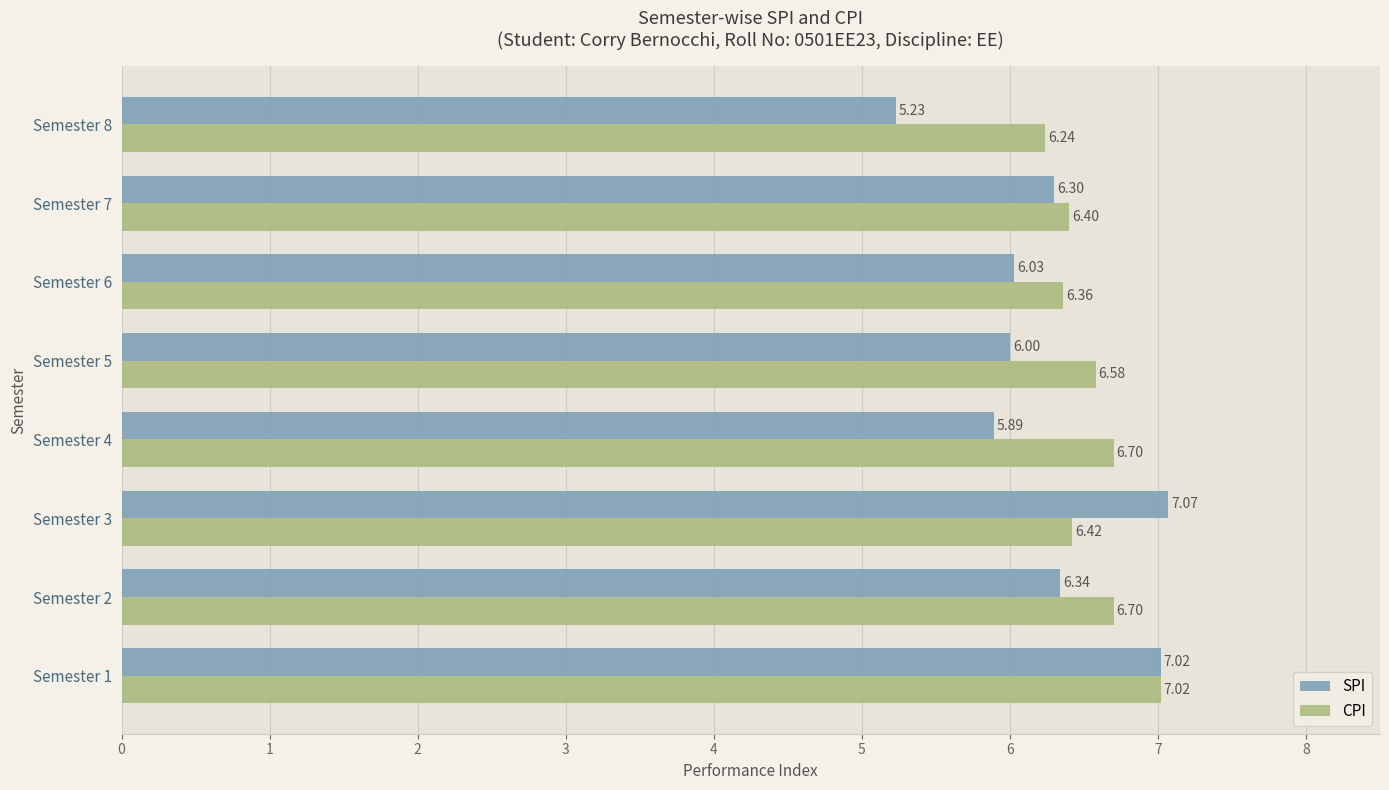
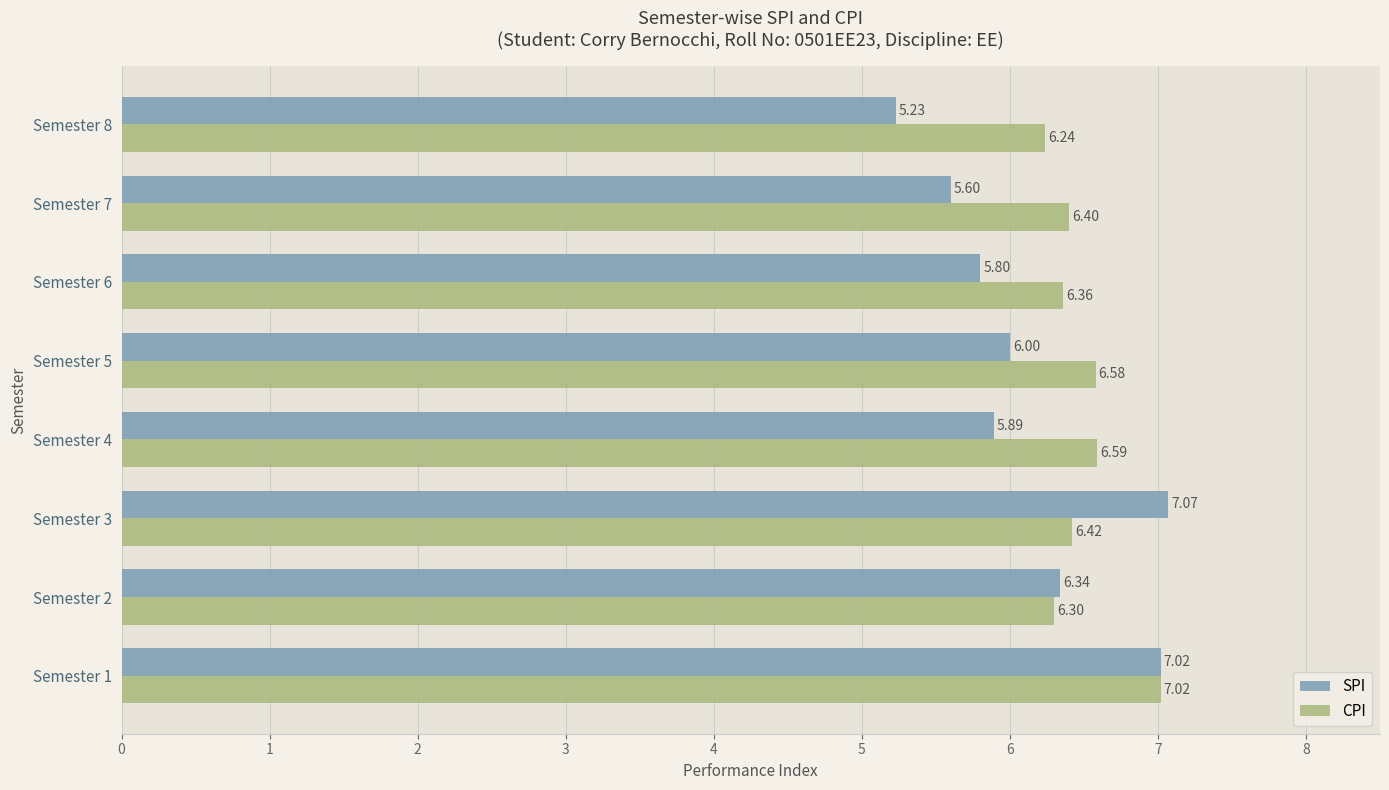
SPI, Semester 7: 6.30 -> 5.60
SPI, Semester 6: 6.03 -> 5.80
CPI, Semester 4: 6.70 -> 6.59
CPI, Semester 2: 6.70 -> 6.30
